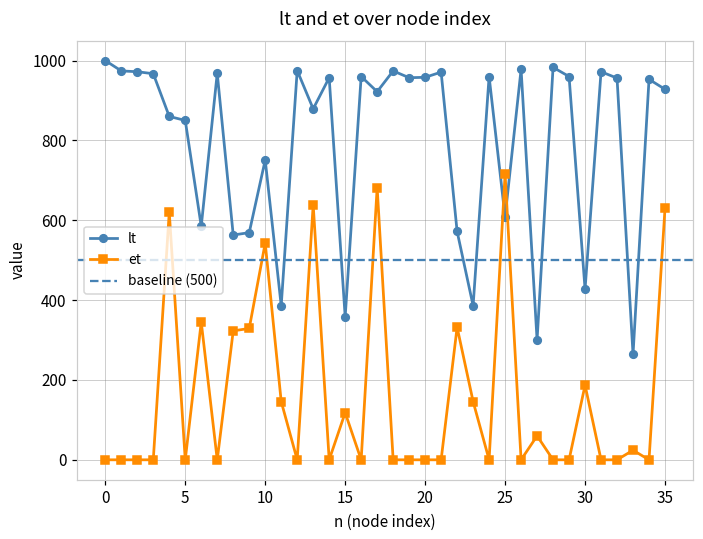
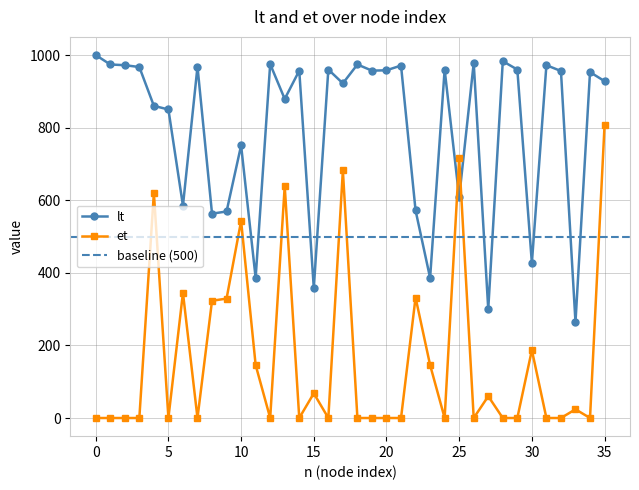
et, 15: 120 -> 70
et, 35: 630 -> 810
